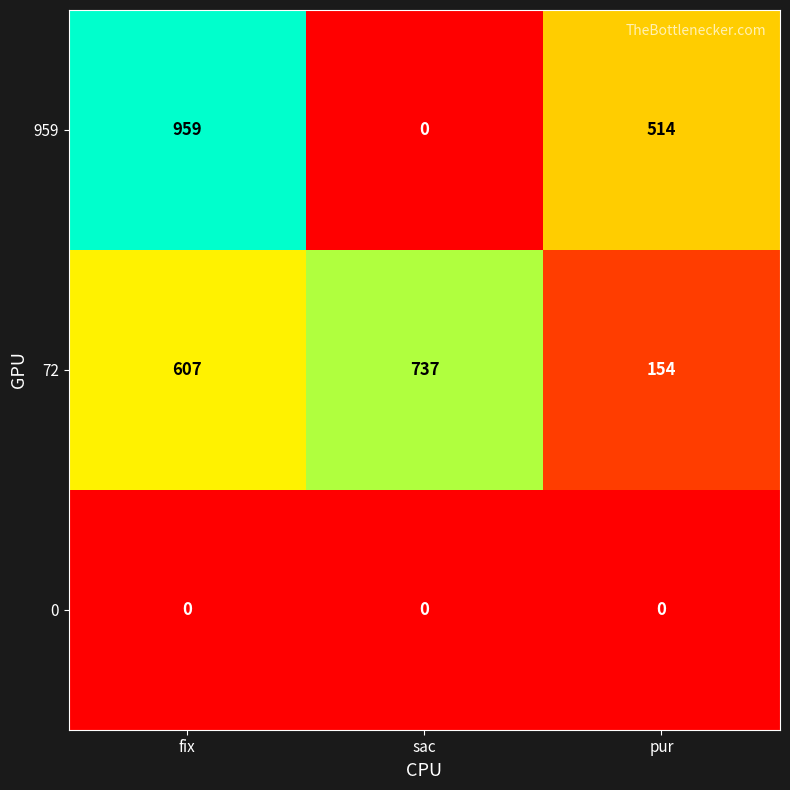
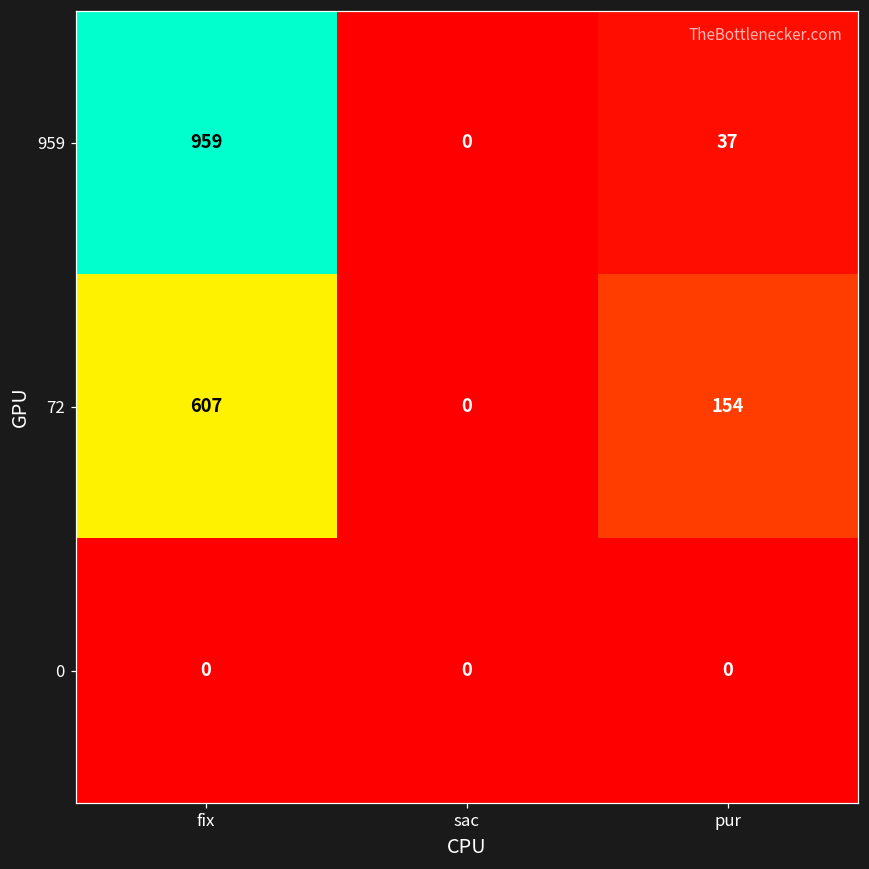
959, pur: 514 -> 37
72, sac: 737 -> 0
